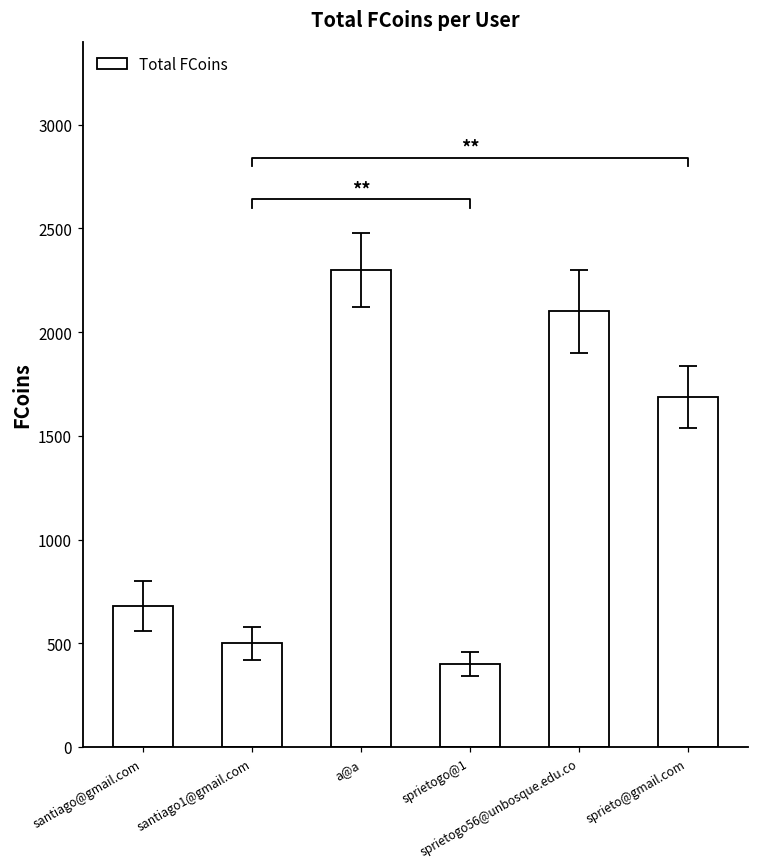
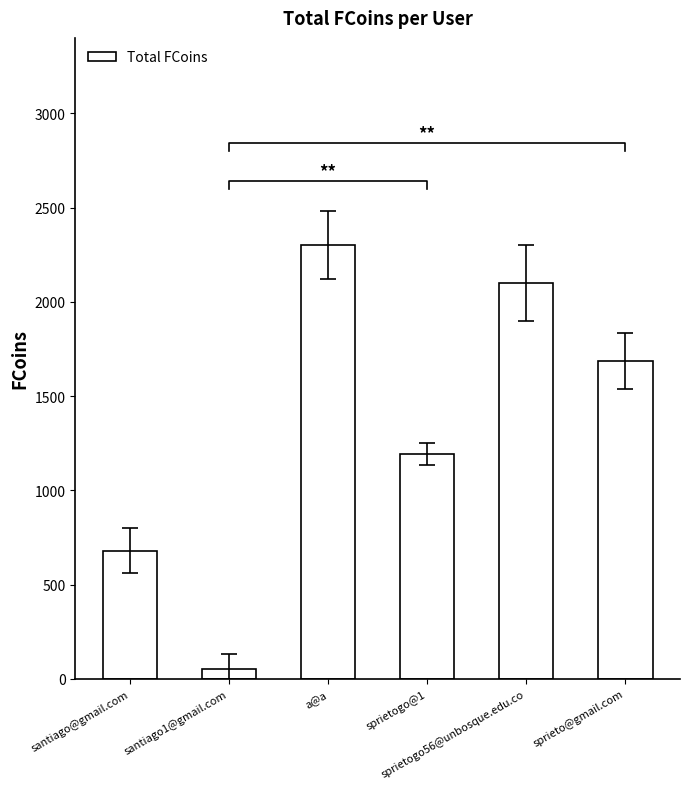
Total FCoins, santiago1@gmail.com: 500 -> 50
Total FCoins, sprietogo@1: 400 -> 1190
